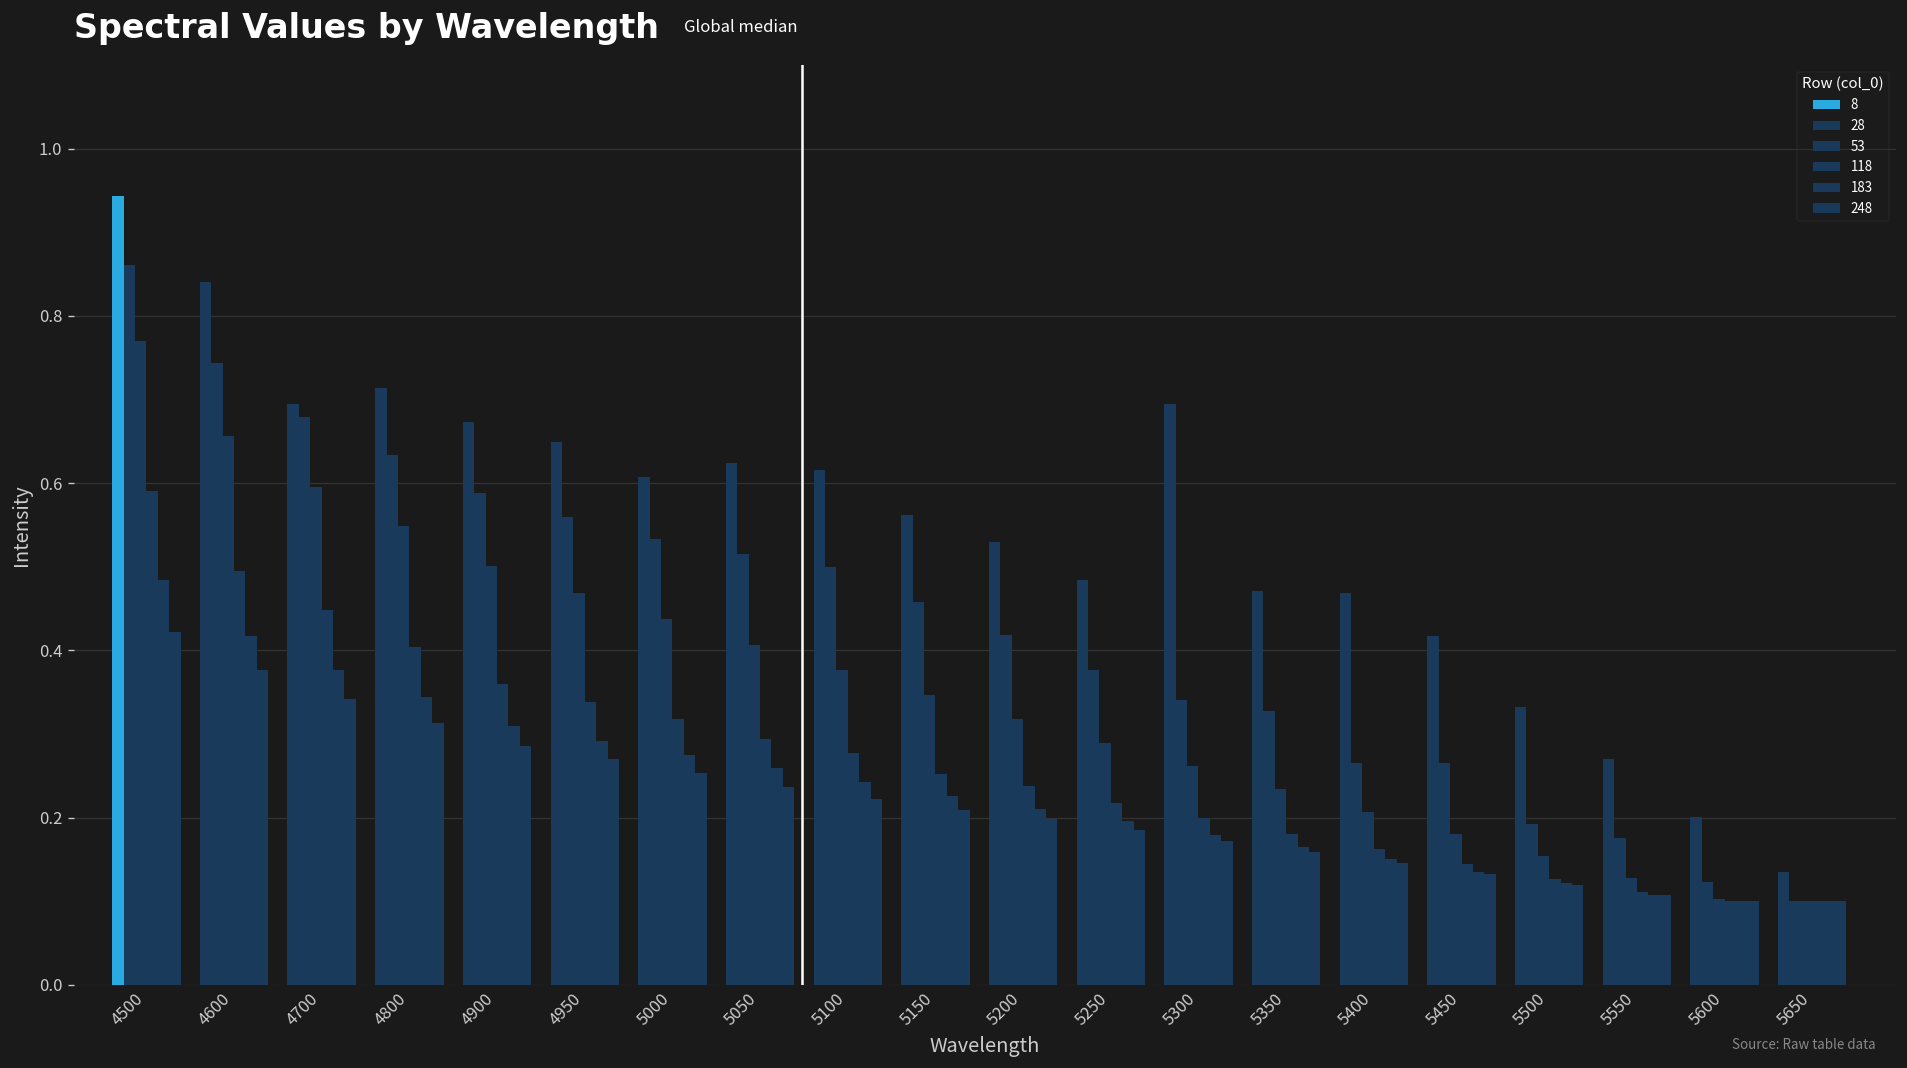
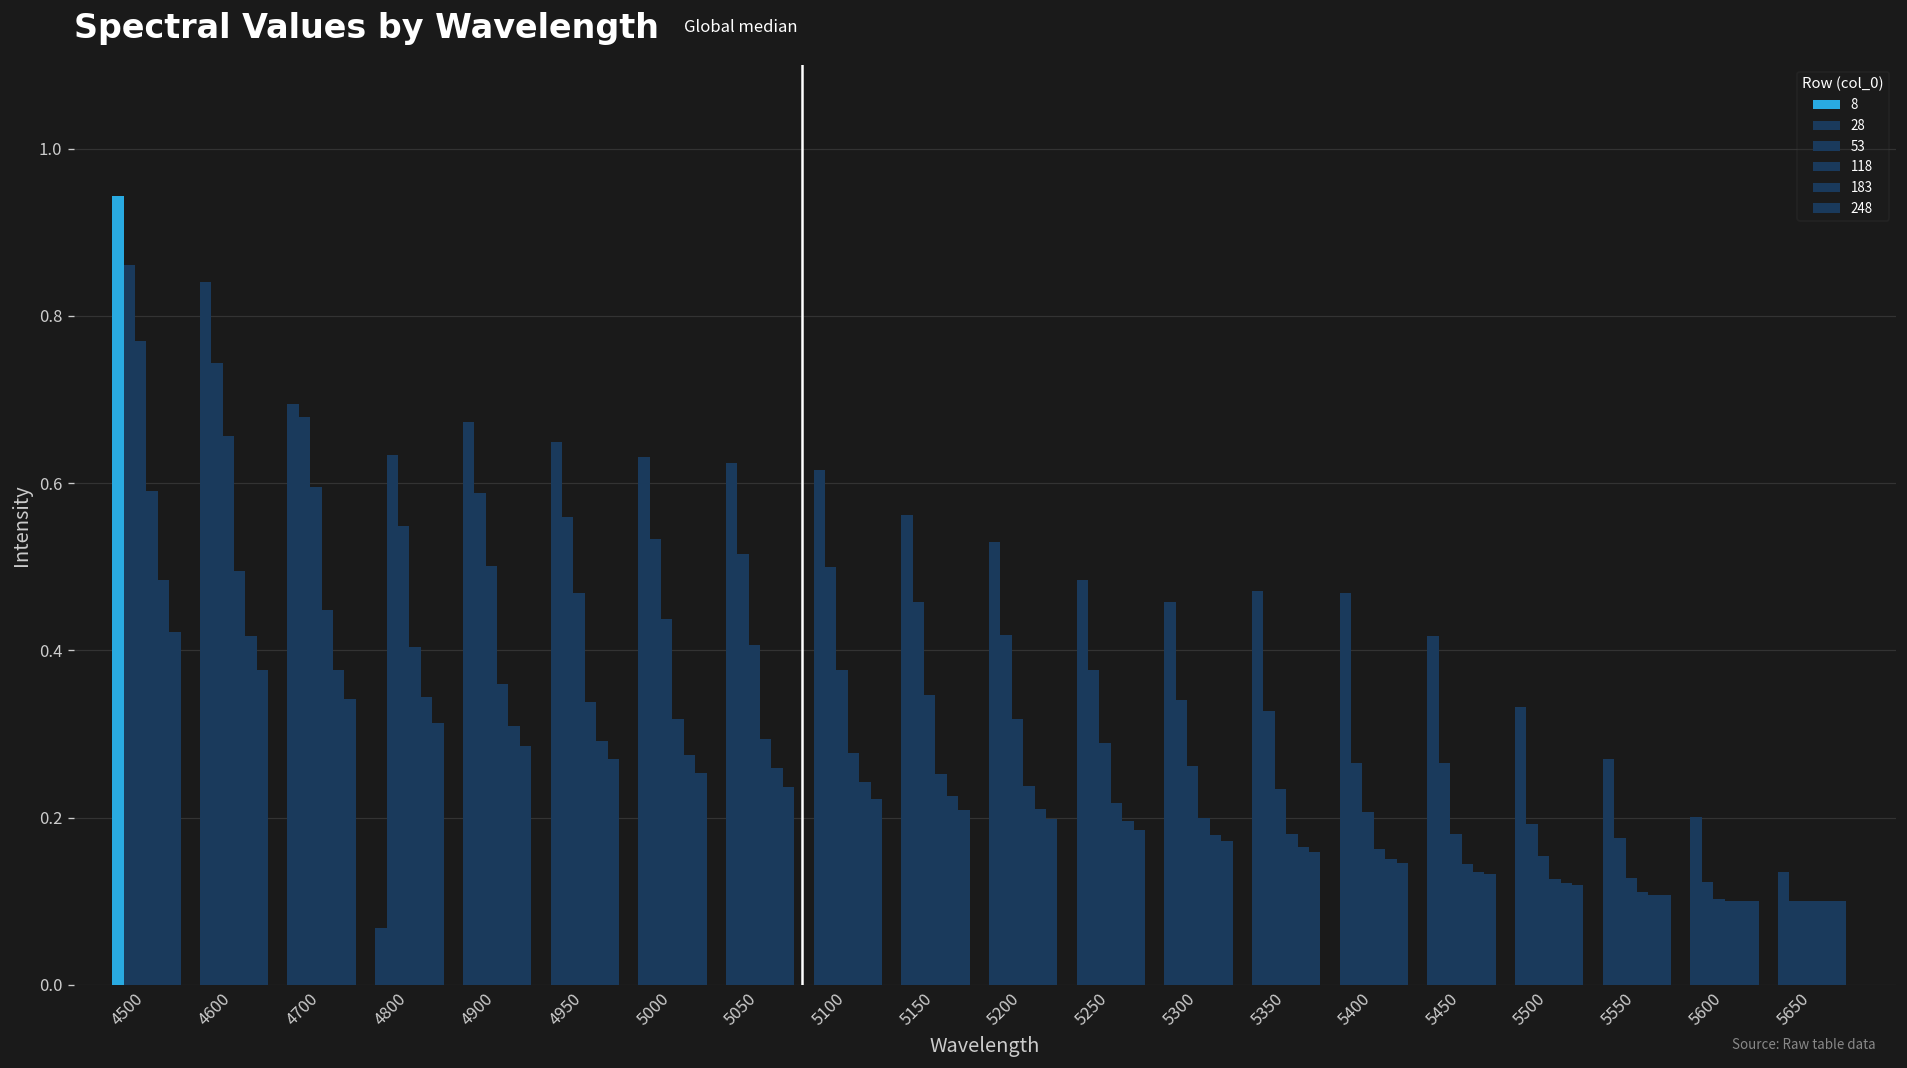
8, 4800: 0.71 -> 0.07
8, 5000: 0.61 -> 0.63
8, 5300: 0.69 -> 0.46
